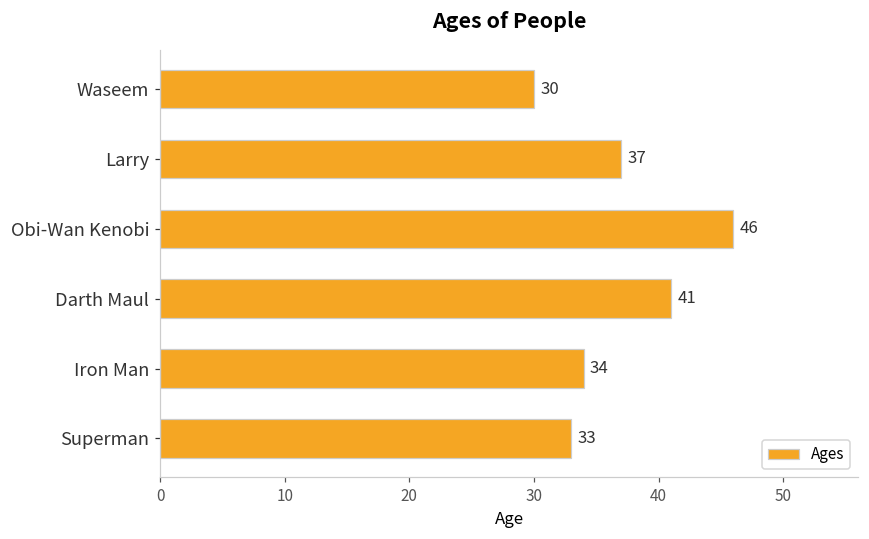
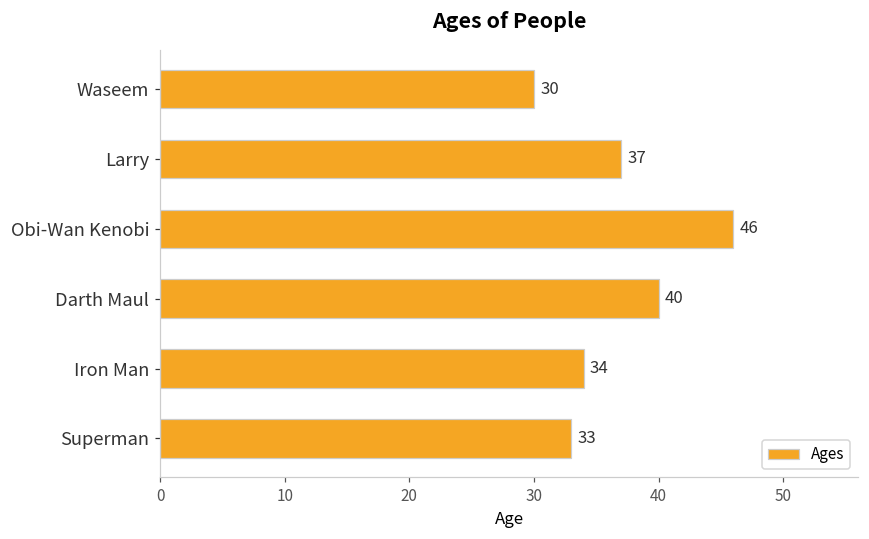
Darth Maul: 41 -> 40
